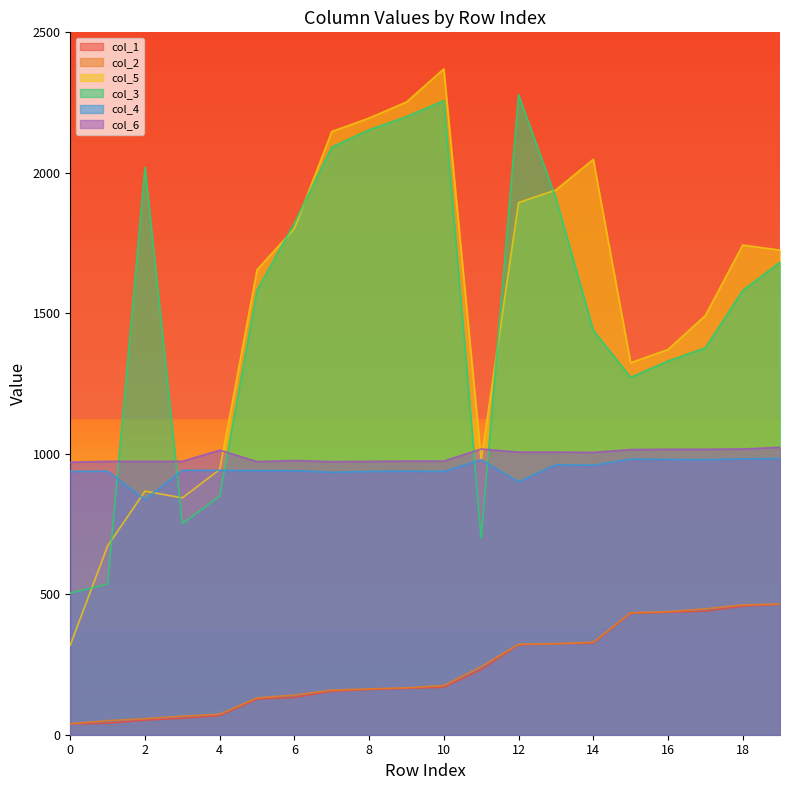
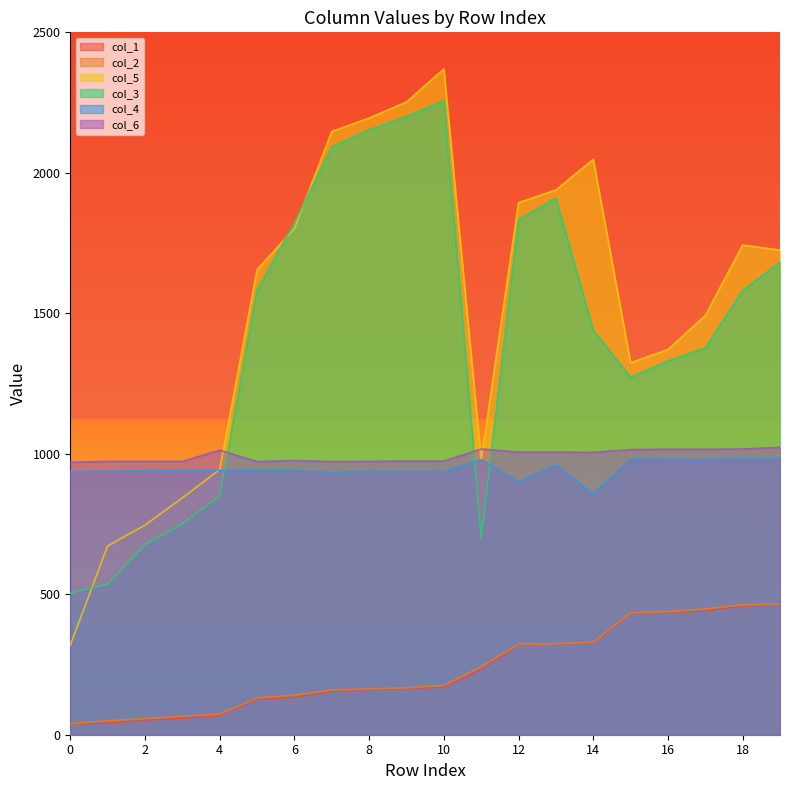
col_5, 2: 870 -> 750
col_3, 2: 2020 -> 680
col_4, 2: 840 -> 940
col_3, 12: 2280 -> 1830
col_4, 14: 960 -> 860
